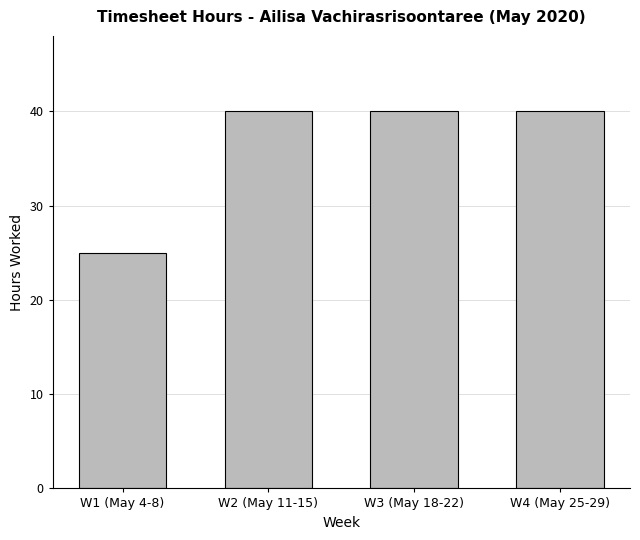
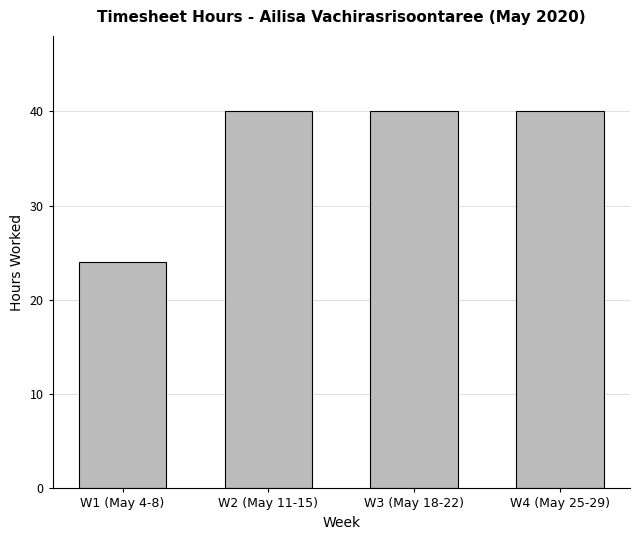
W1 (May 4-8): 25 -> 24
